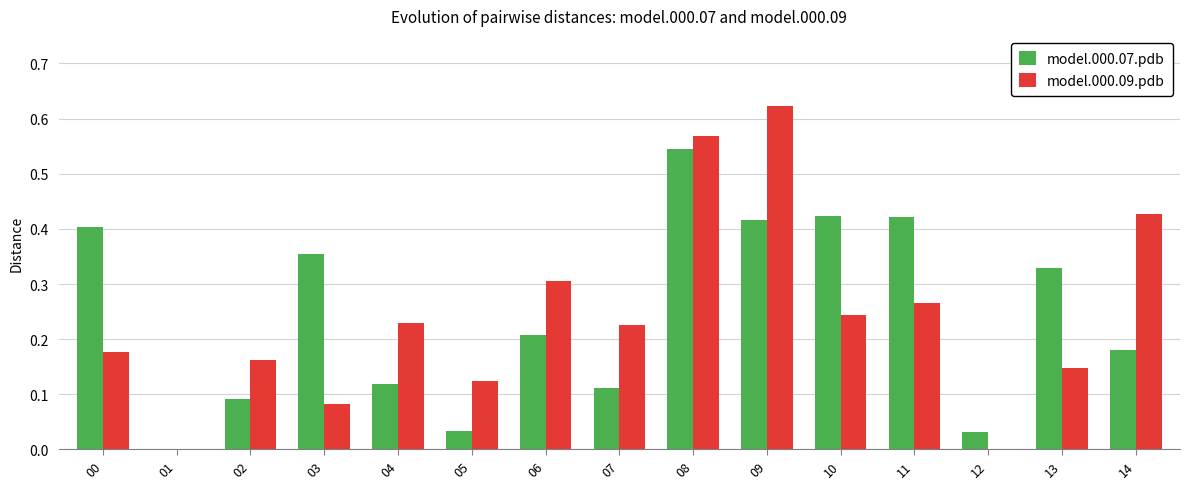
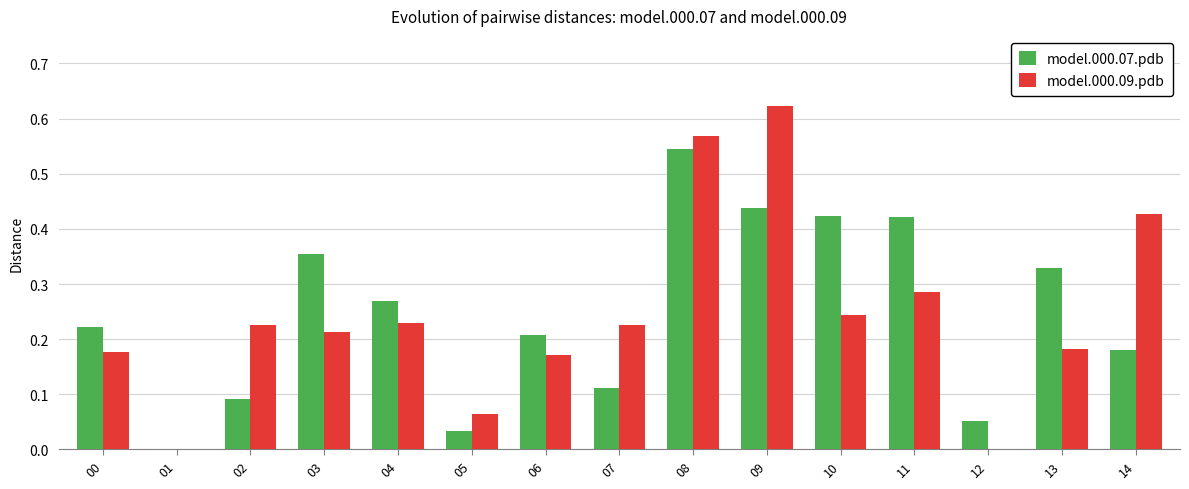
model.000.07.pdb, 00: 0.40 -> 0.22
model.000.09.pdb, 02: 0.16 -> 0.23
model.000.09.pdb, 03: 0.08 -> 0.21
model.000.07.pdb, 04: 0.12 -> 0.27
model.000.09.pdb, 05: 0.12 -> 0.07
model.000.09.pdb, 06: 0.31 -> 0.17
model.000.07.pdb, 09: 0.42 -> 0.44
model.000.09.pdb, 11: 0.27 -> 0.29
model.000.07.pdb, 12: 0.03 -> 0.05
model.000.09.pdb, 13: 0.15 -> 0.18
